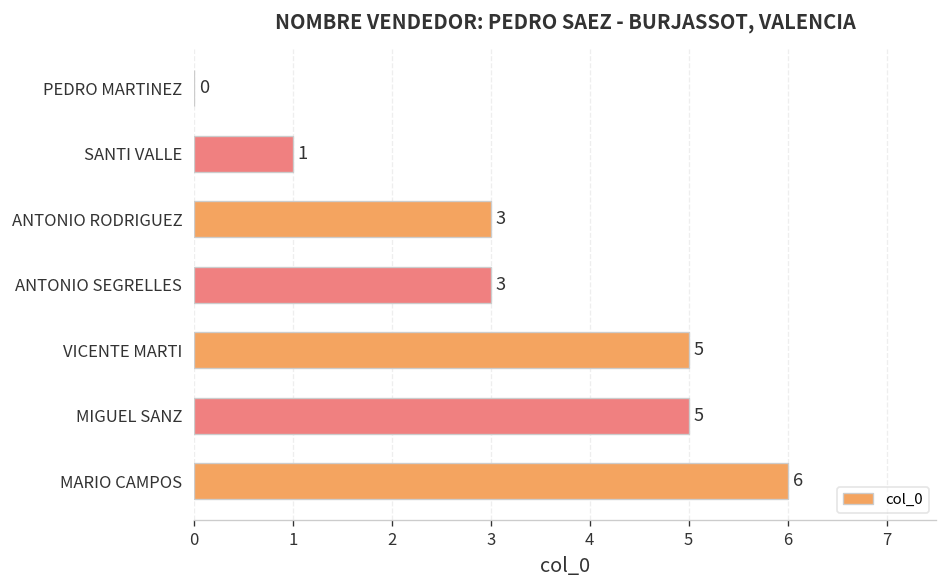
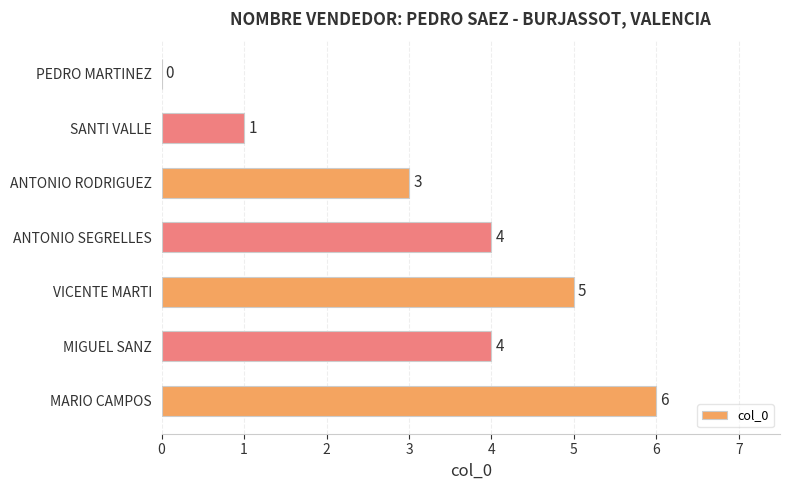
ANTONIO SEGRELLES: 3 -> 4
MIGUEL SANZ: 5 -> 4
